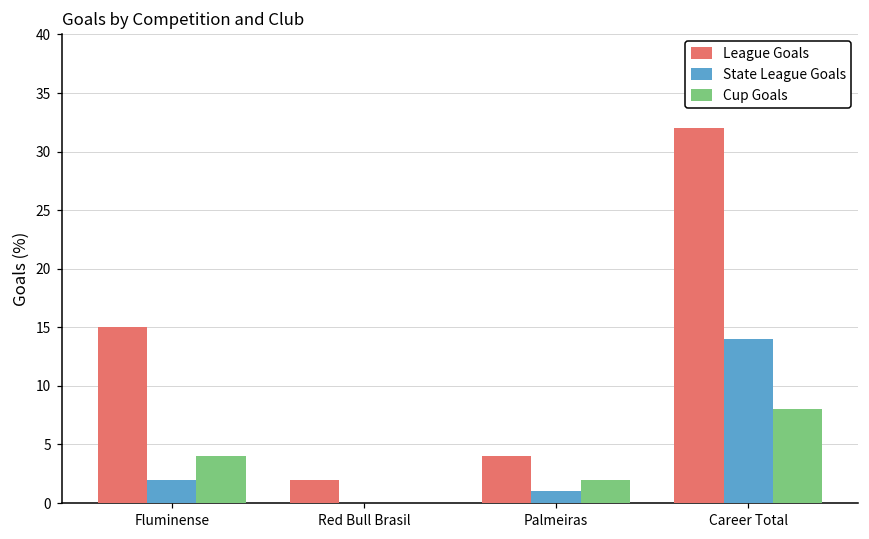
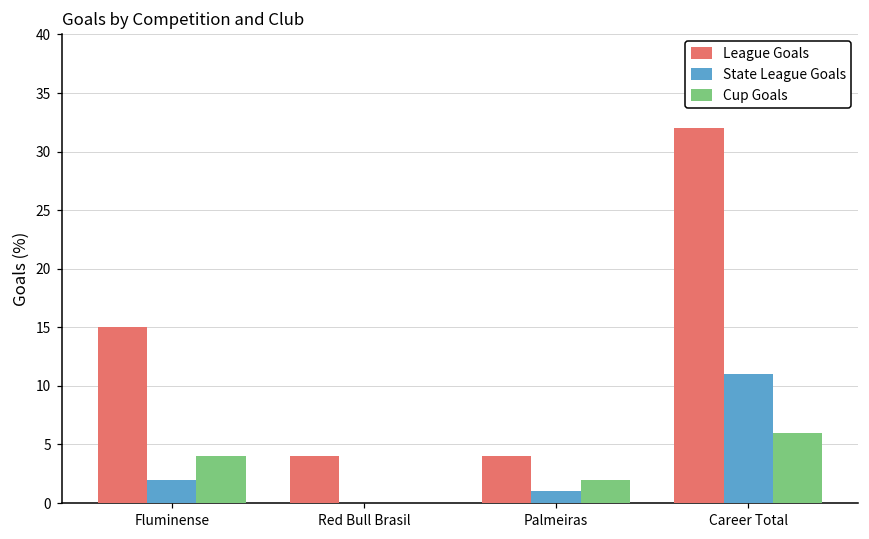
League Goals, Red Bull Brasil: 2 -> 4
State League Goals, Career Total: 14 -> 11
Cup Goals, Career Total: 8 -> 6
